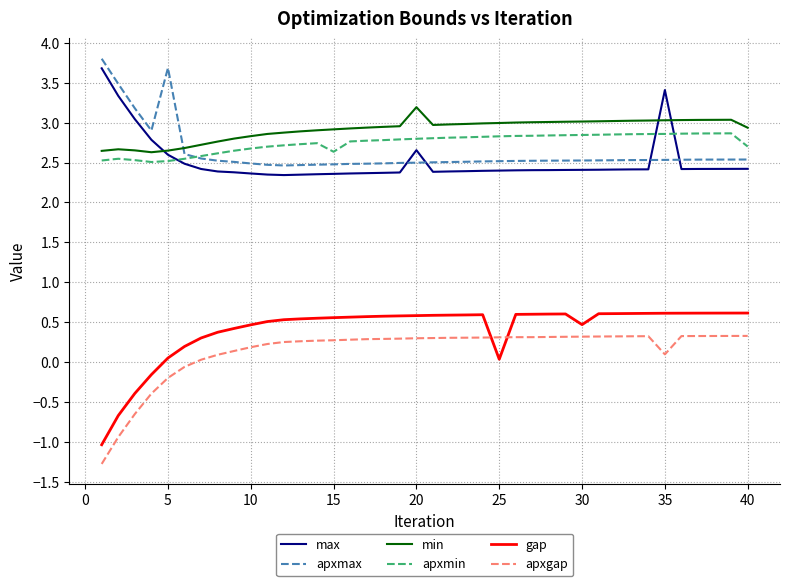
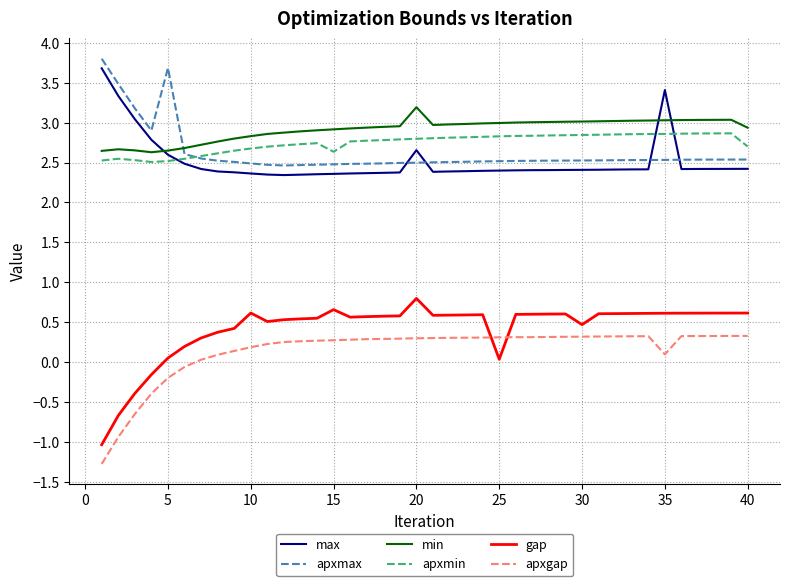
gap, 10: 0.5 -> 0.6
gap, 15: 0.6 -> 0.7
gap, 20: 0.6 -> 0.8
